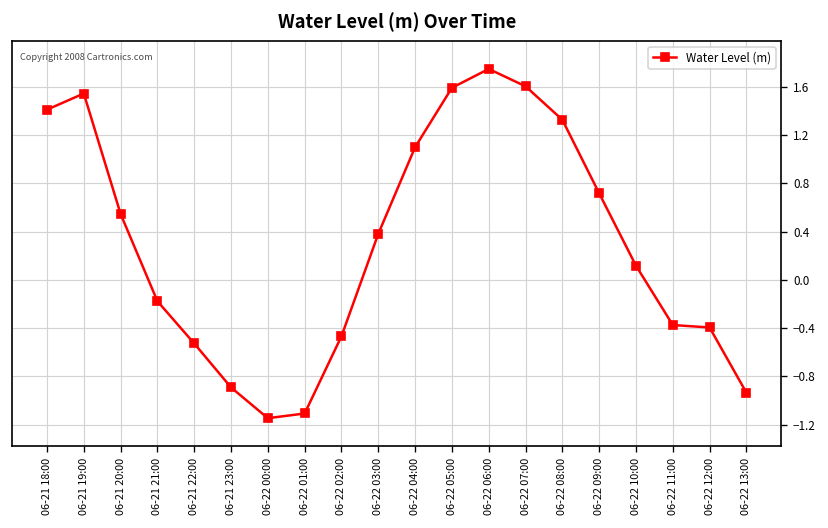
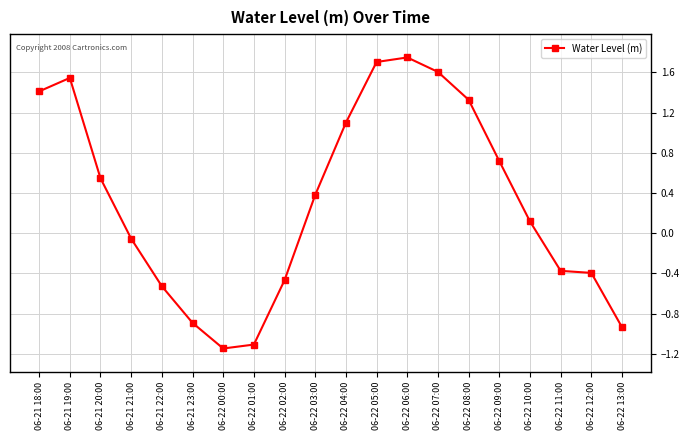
06-21 21:00: -0.18 -> -0.05
06-22 05:00: 1.59 -> 1.70
